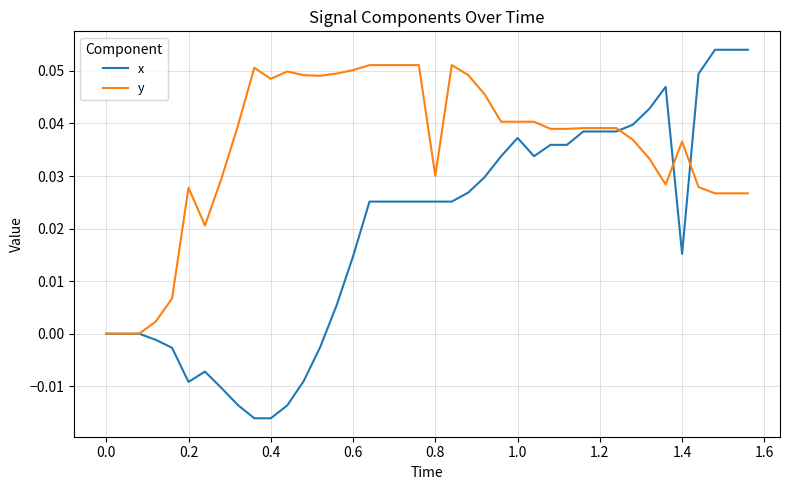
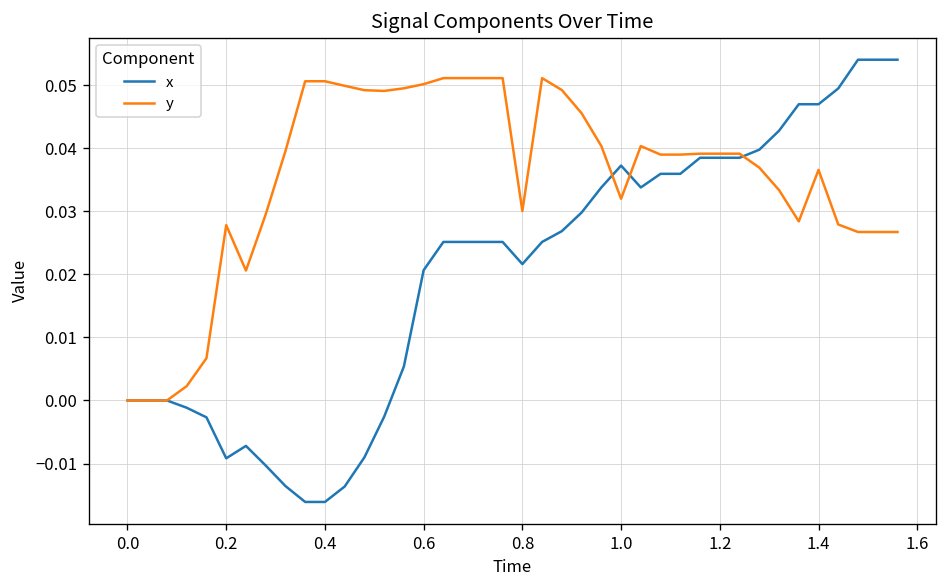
y, 0.4: 0.048 -> 0.051
x, 0.6: 0.015 -> 0.021
x, 0.8: 0.025 -> 0.022
y, 1.0: 0.040 -> 0.032
x, 1.4: 0.015 -> 0.047
